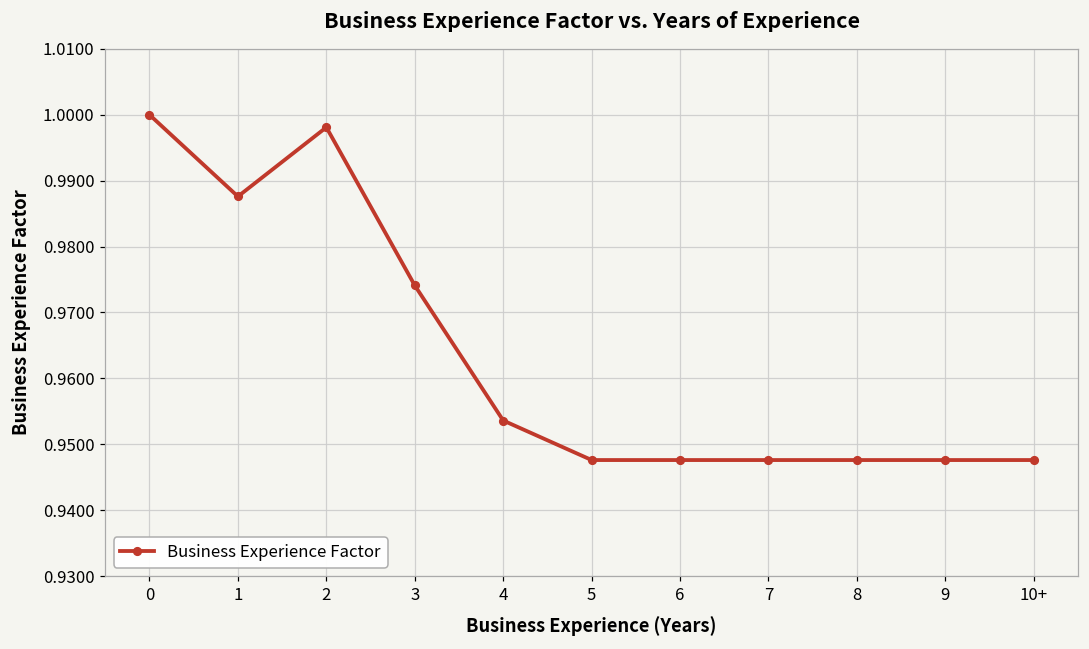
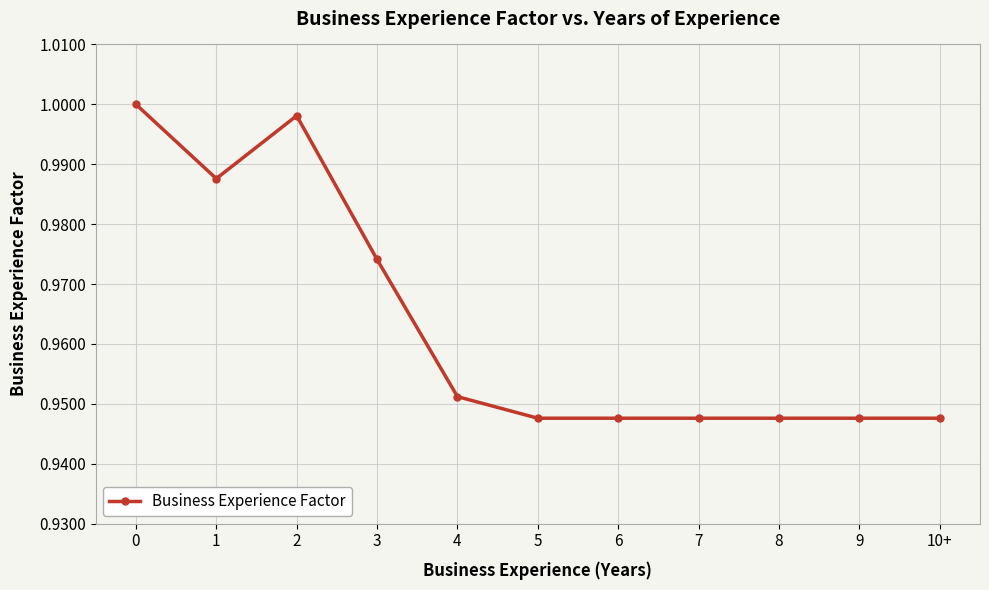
4: 0.954 -> 0.951
